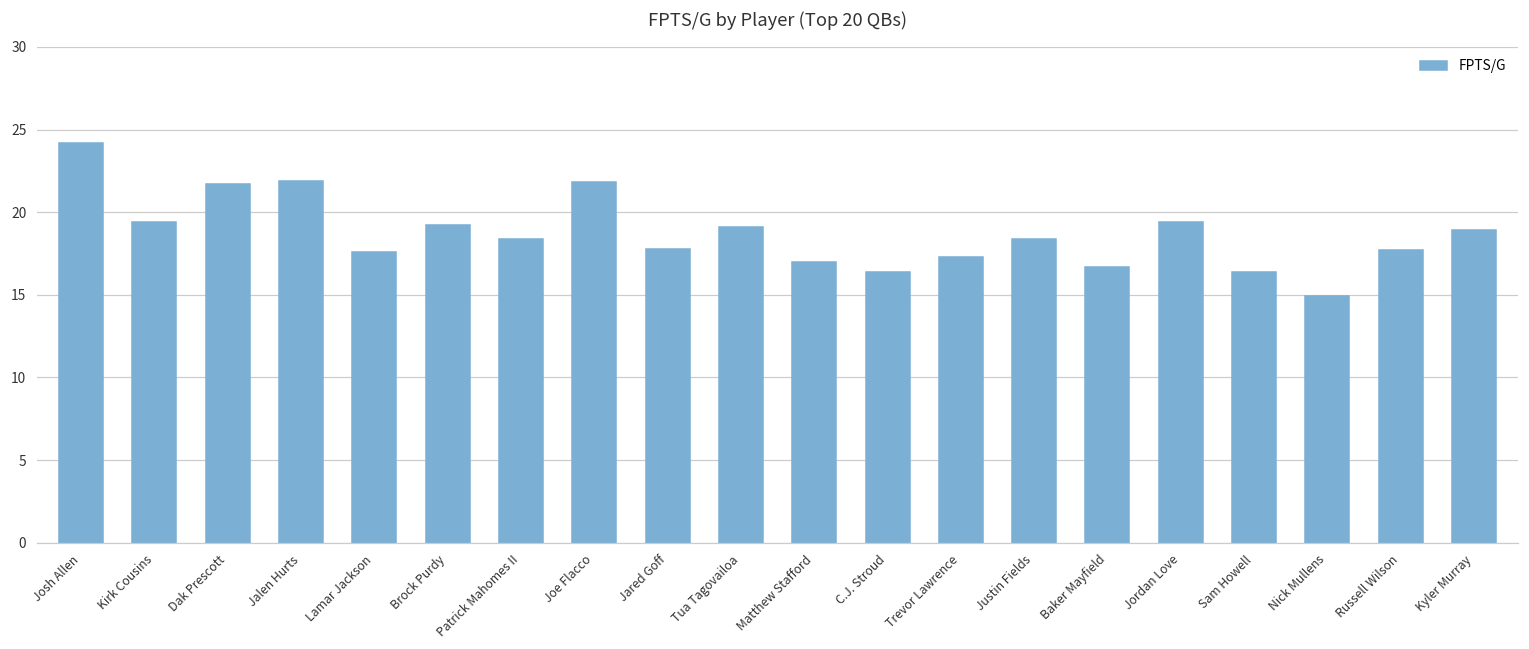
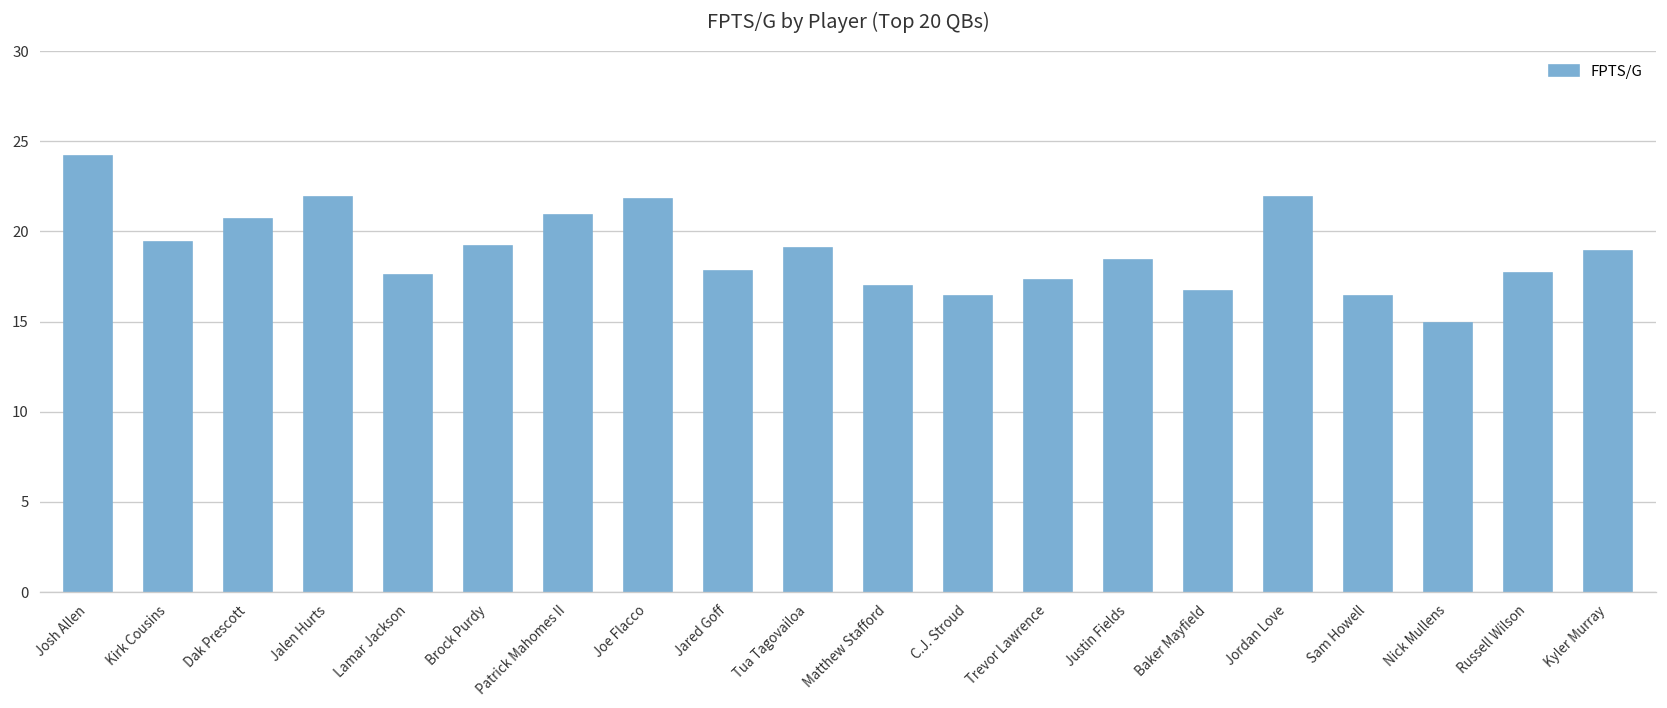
Dak Prescott: 21.7 -> 20.7
Patrick Mahomes II: 18.4 -> 20.9
Jordan Love: 19.4 -> 21.9
